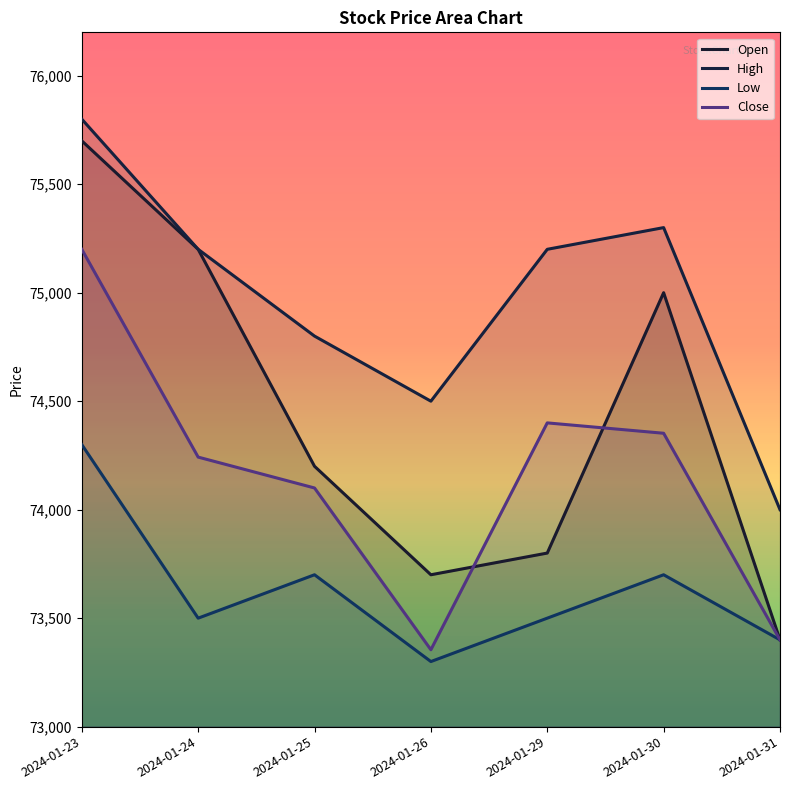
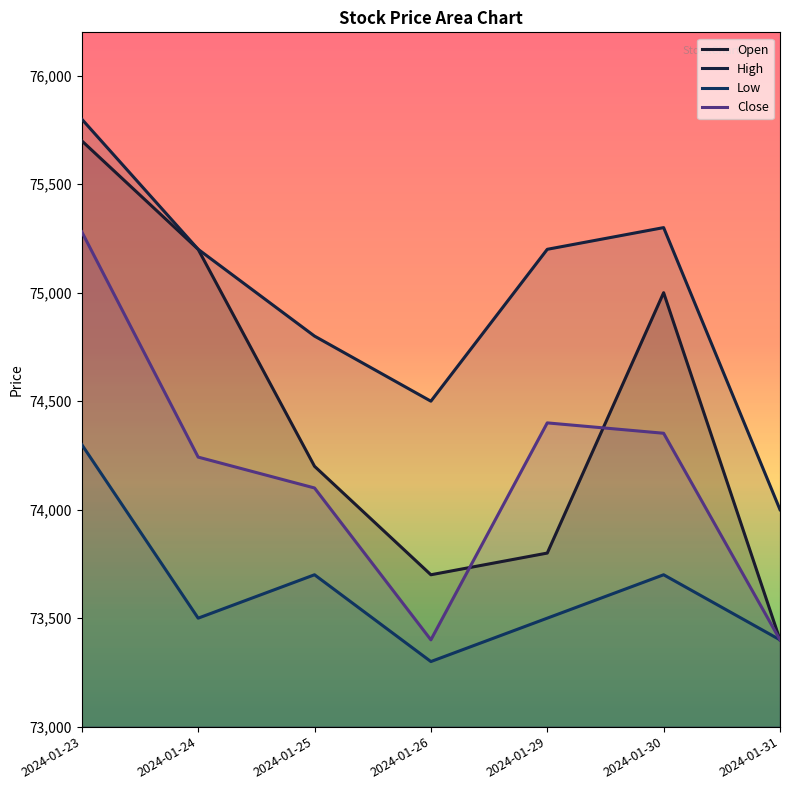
Close, 2024-01-23: 75,200 -> 75,280
Close, 2024-01-26: 73,350 -> 73,400
